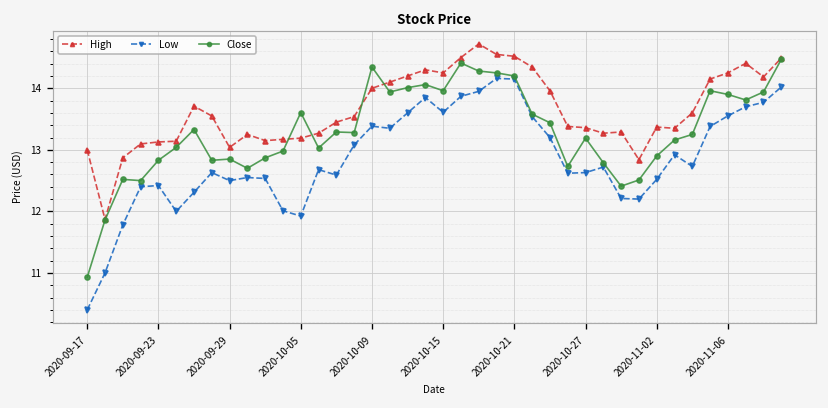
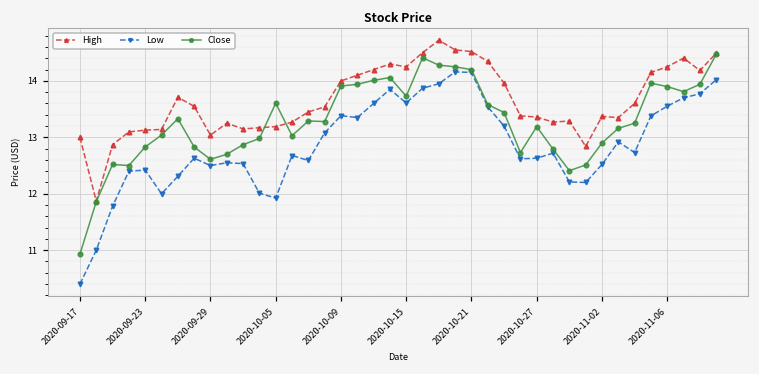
Close, 2020-09-29: 12.9 -> 12.6
Close, 2020-10-09: 14.3 -> 13.9
Close, 2020-10-15: 14.0 -> 13.7
